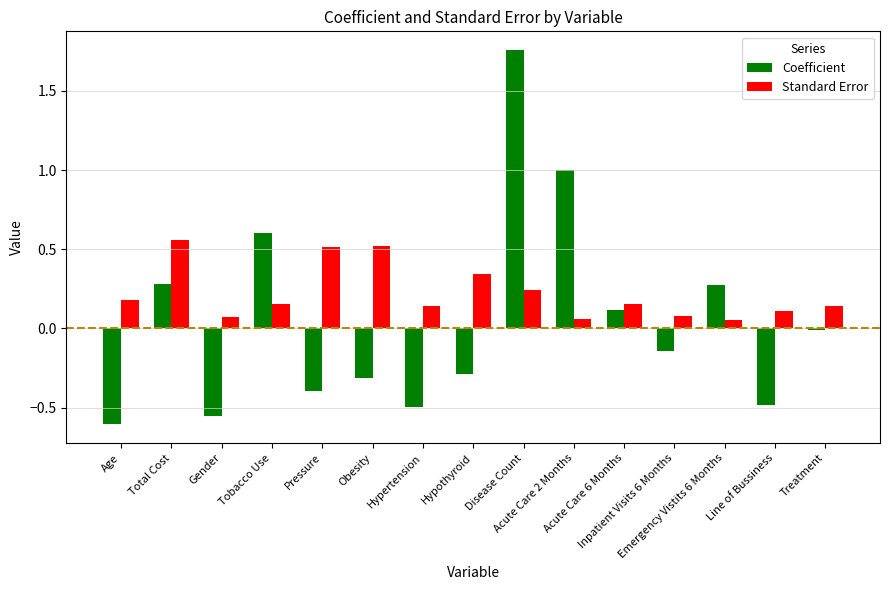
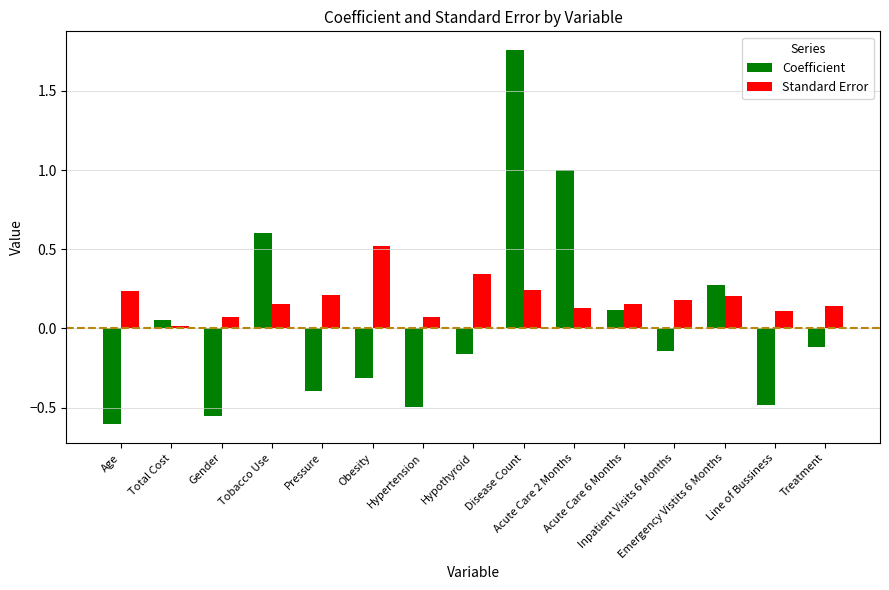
Standard Error, Age: 0.18 -> 0.23
Coefficient, Total Cost: 0.28 -> 0.05
Standard Error, Total Cost: 0.56 -> 0.01
Standard Error, Pressure: 0.51 -> 0.21
Standard Error, Hypertension: 0.14 -> 0.08
Coefficient, Hypothyroid: -0.29 -> -0.16
Standard Error, Acute Care 2 Months: 0.06 -> 0.13
Standard Error, Inpatient Visits 6 Months: 0.08 -> 0.18
Standard Error, Emergency Vistits 6 Months: 0.05 -> 0.21
Coefficient, Treatment: -0.01 -> -0.12
